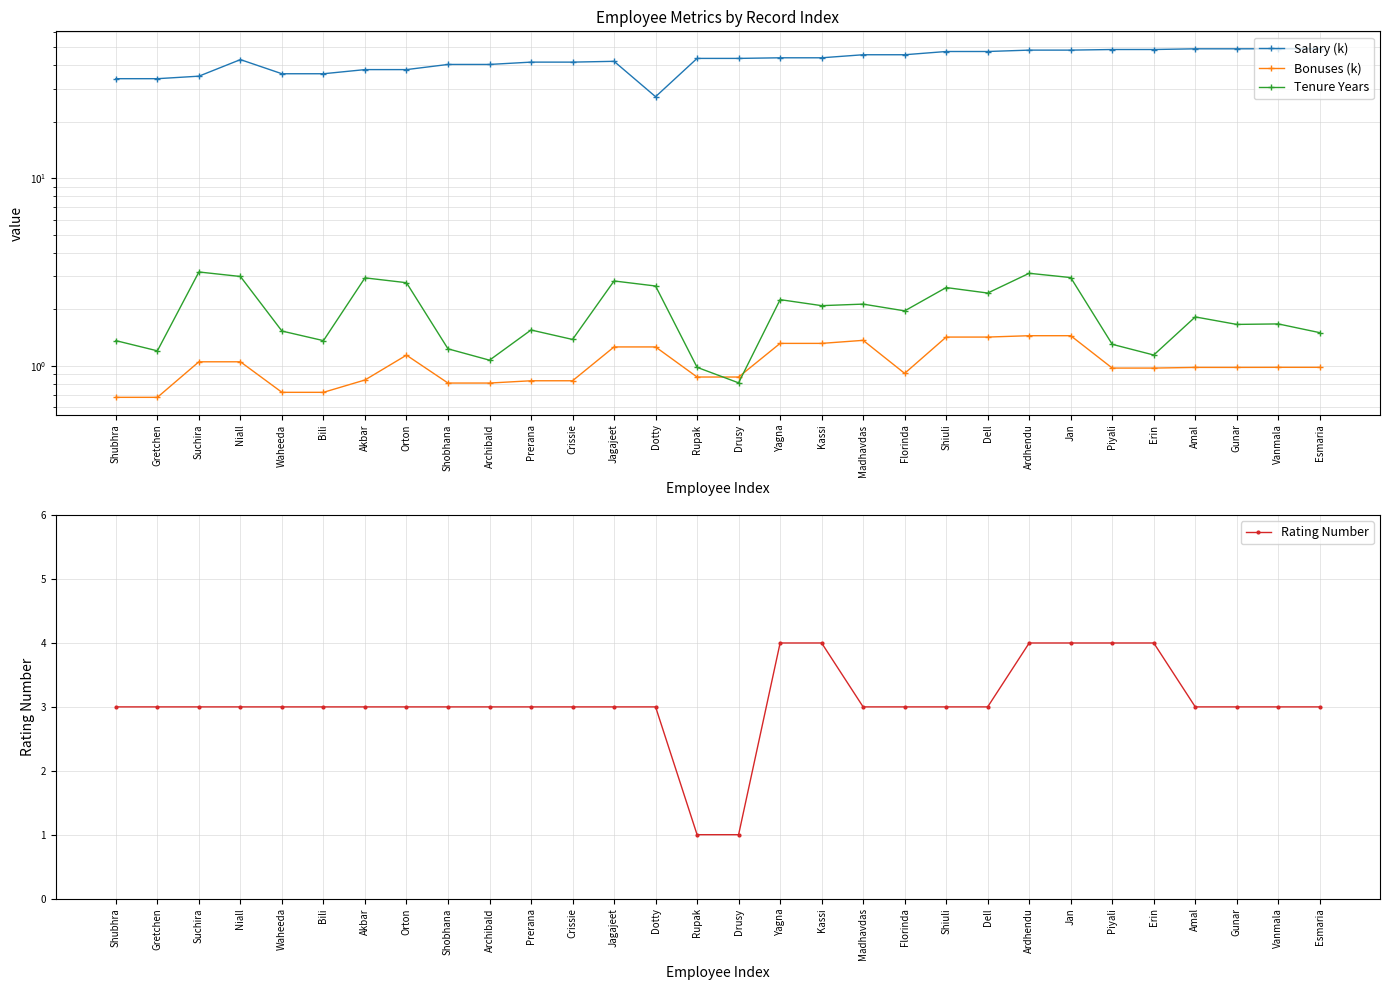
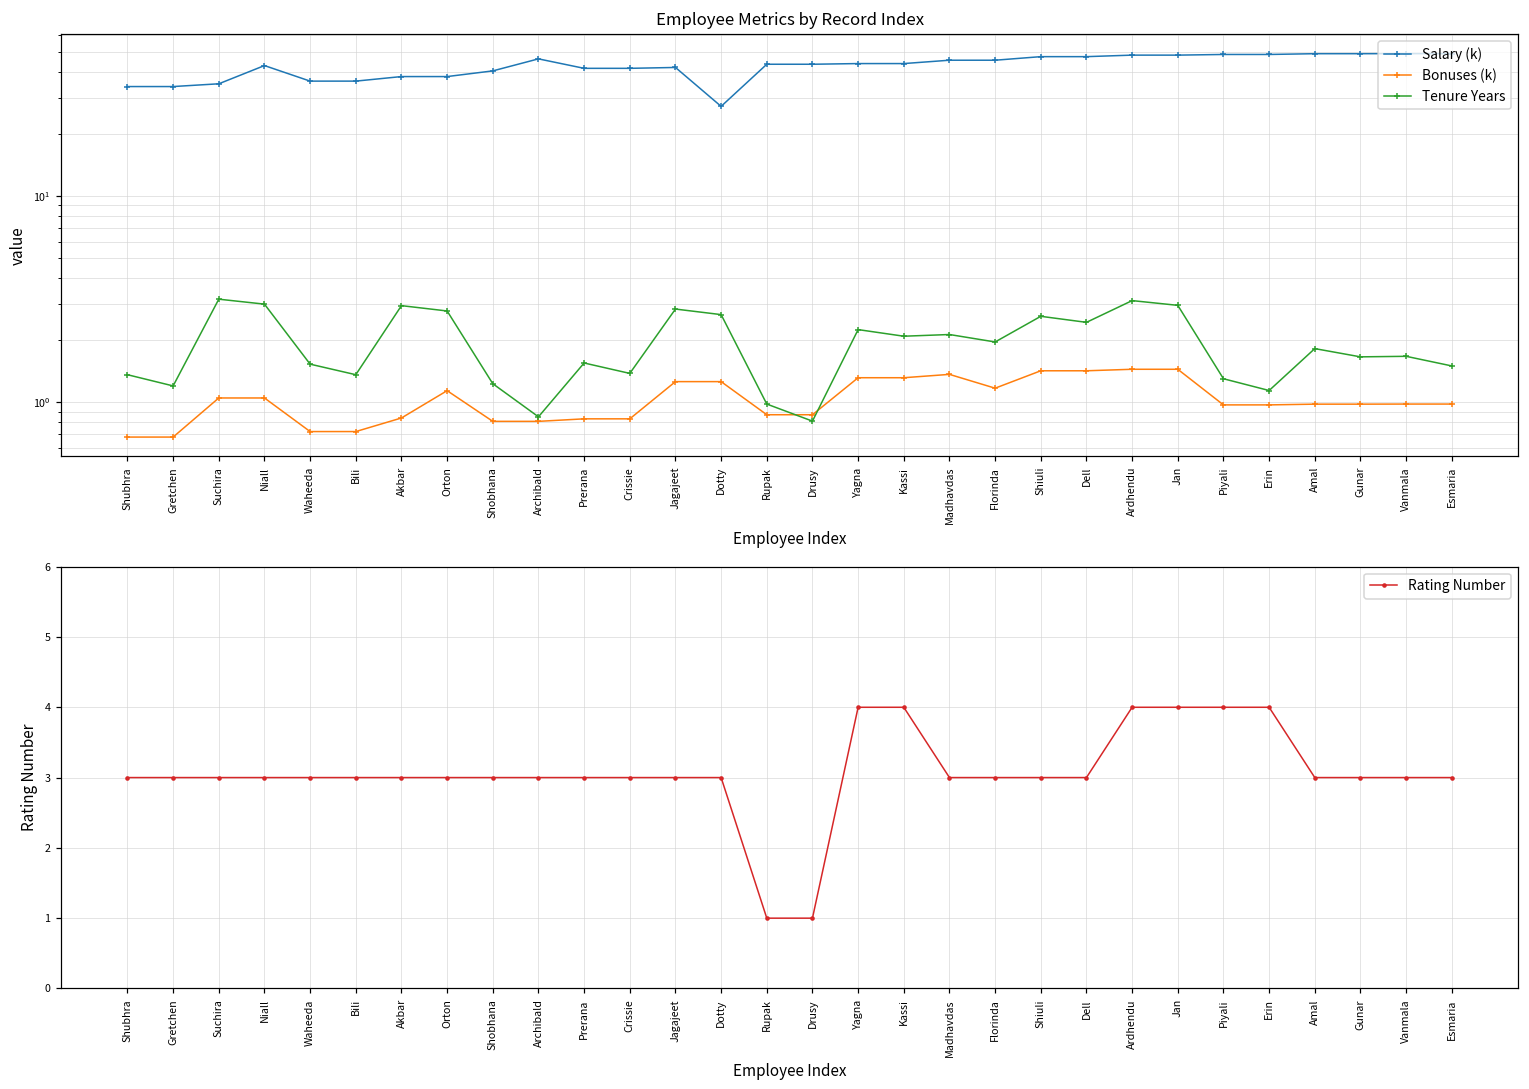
Employee Metrics by Record Index, Salary (k), Archibald: 40 -> 46
Employee Metrics by Record Index, Tenure Years, Archibald: 1.1 -> 0.9
Employee Metrics by Record Index, Bonuses (k), Florinda: 0.9 -> 1.2
